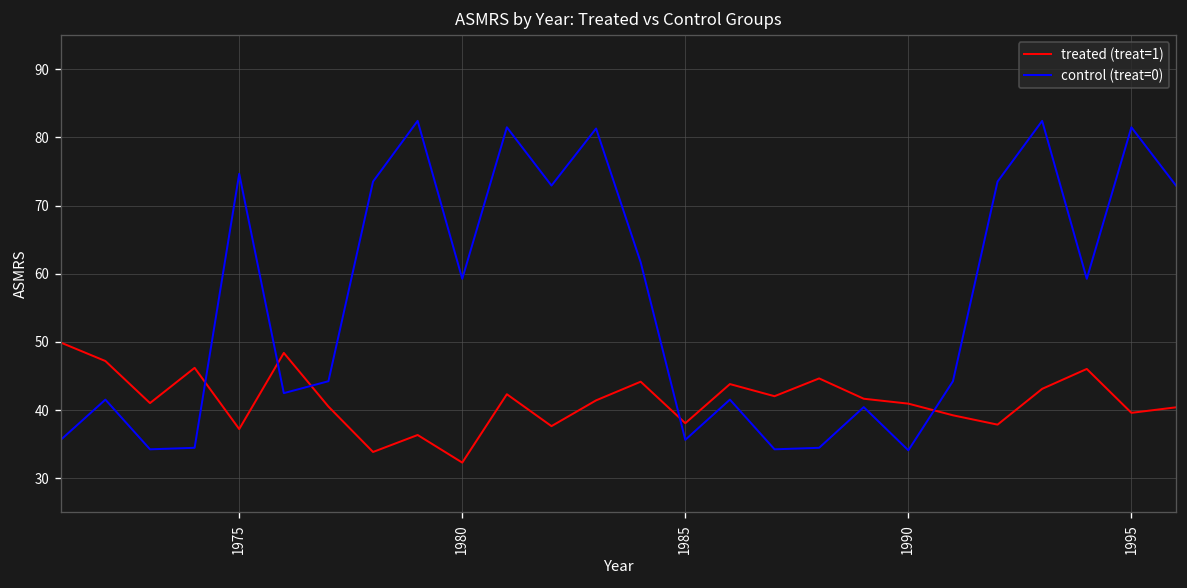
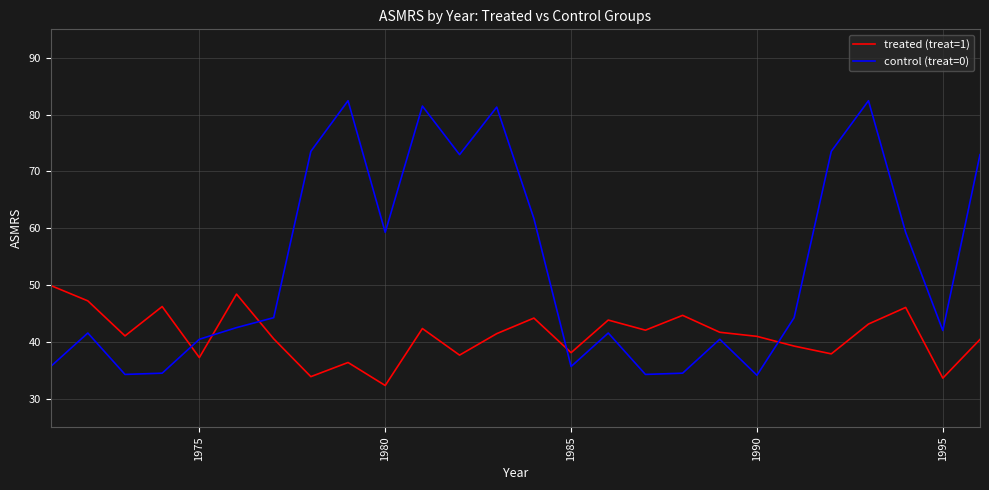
control (treat=0), 1975: 75 -> 40
treated (treat=1), 1995: 40 -> 34
control (treat=0), 1995: 81 -> 42
